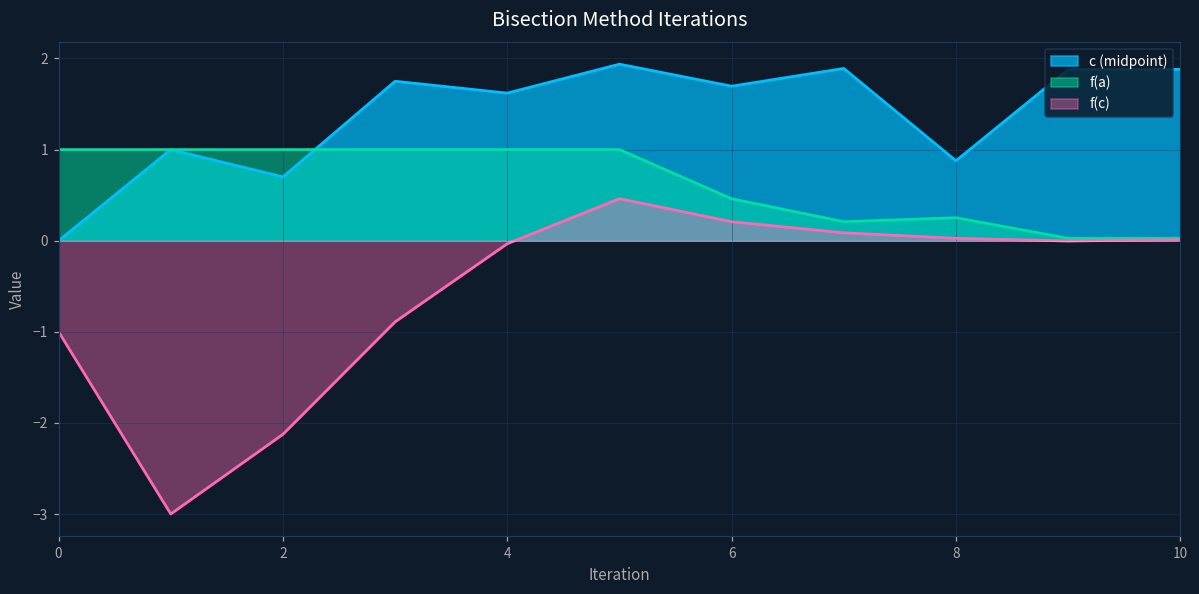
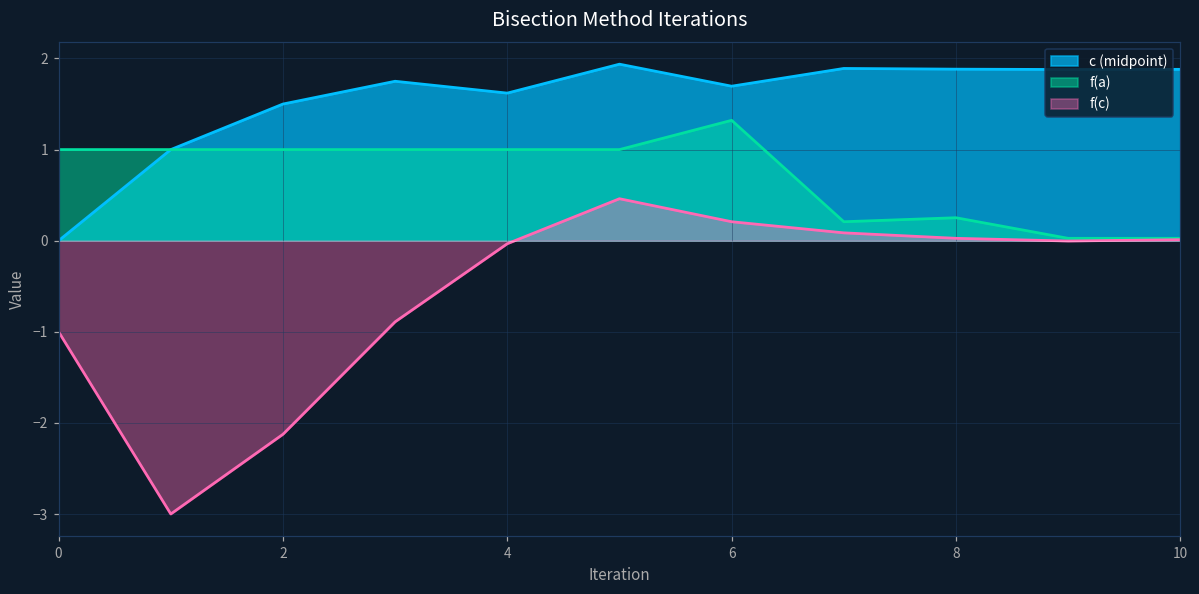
c (midpoint), 2: 0.7 -> 1.5
f(a), 6: 0.5 -> 1.3
c (midpoint), 8: 0.9 -> 1.9
